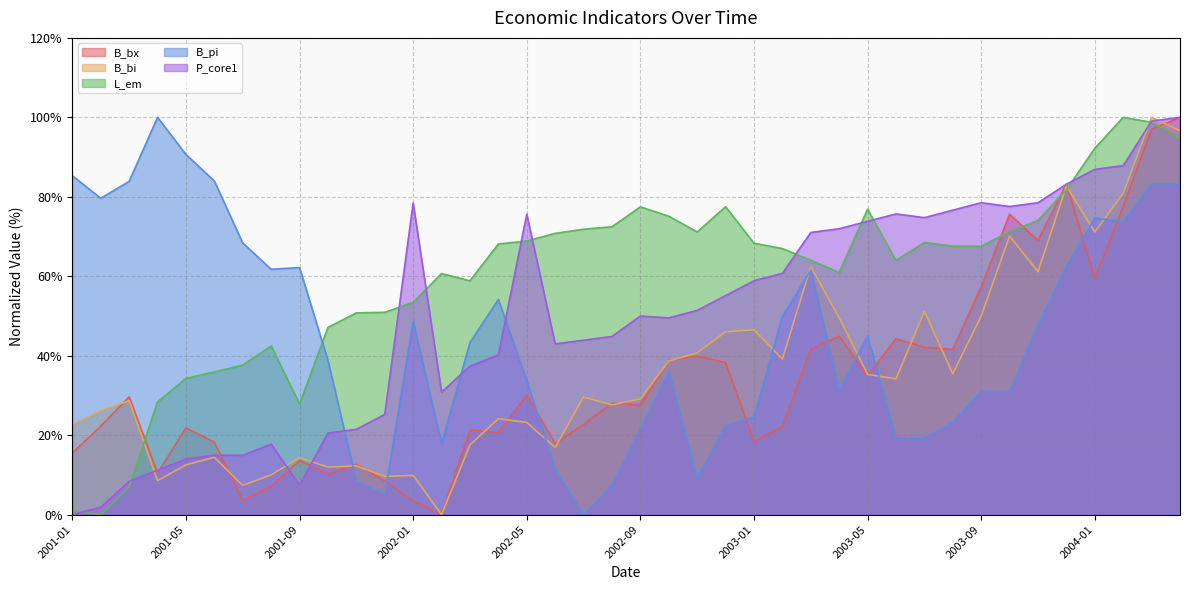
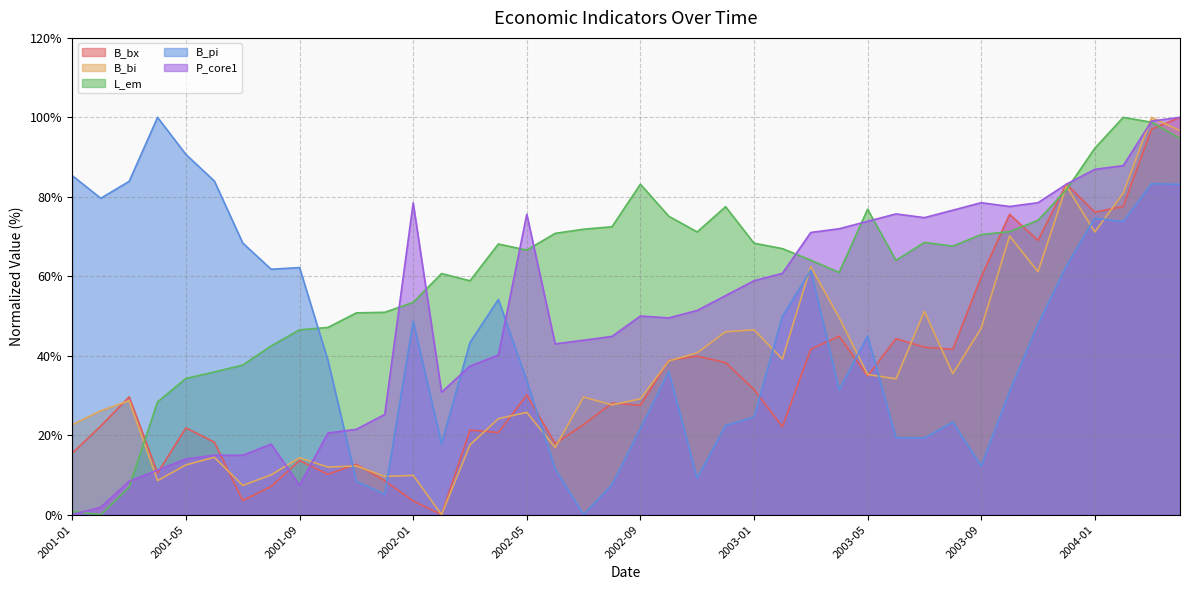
L_em, 2001-09: 28% -> 47%
B_bi, 2002-05: 23% -> 26%
L_em, 2002-05: 69% -> 67%
L_em, 2002-09: 77% -> 83%
B_bx, 2003-01: 18% -> 32%
B_bx, 2003-09: 57% -> 60%
B_bi, 2003-09: 50% -> 47%
L_em, 2003-09: 68% -> 70%
B_pi, 2003-09: 31% -> 12%
B_bx, 2004-01: 59% -> 76%
